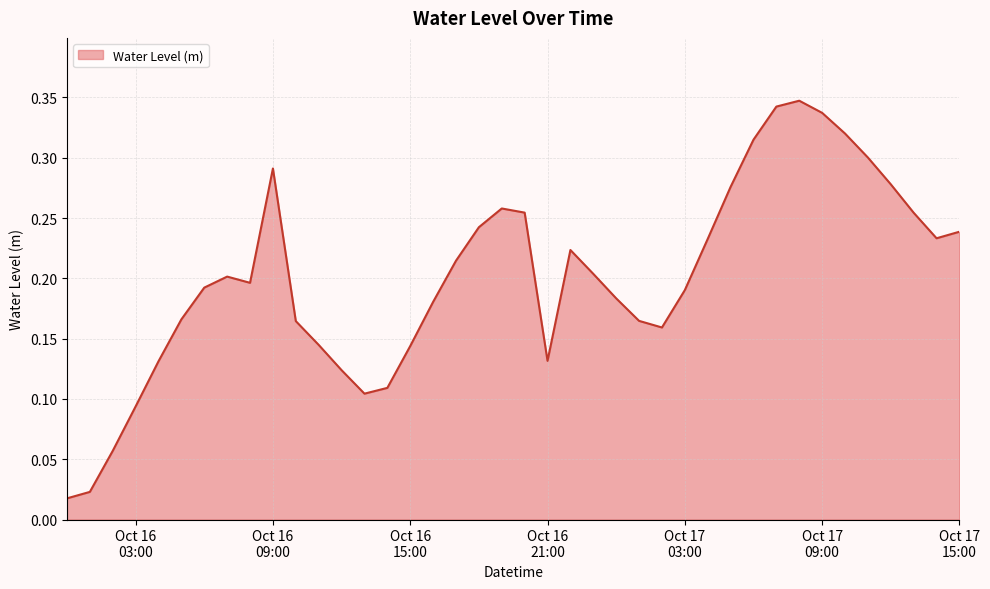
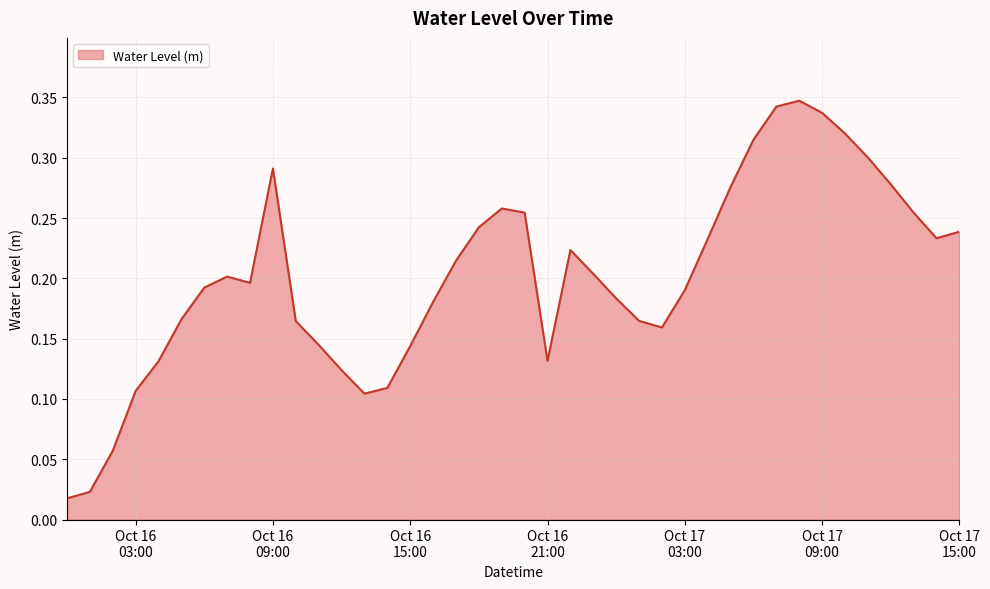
Oct 16 03:00: 0.094 -> 0.107
